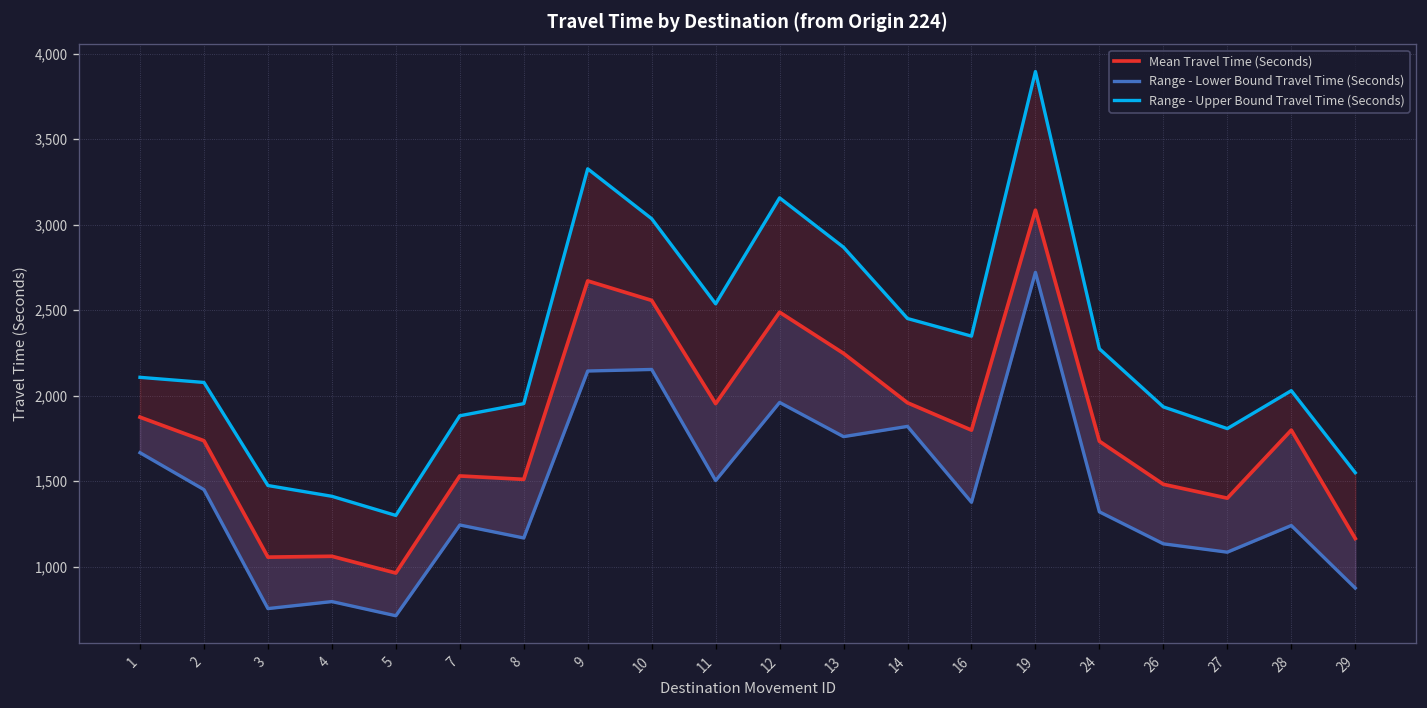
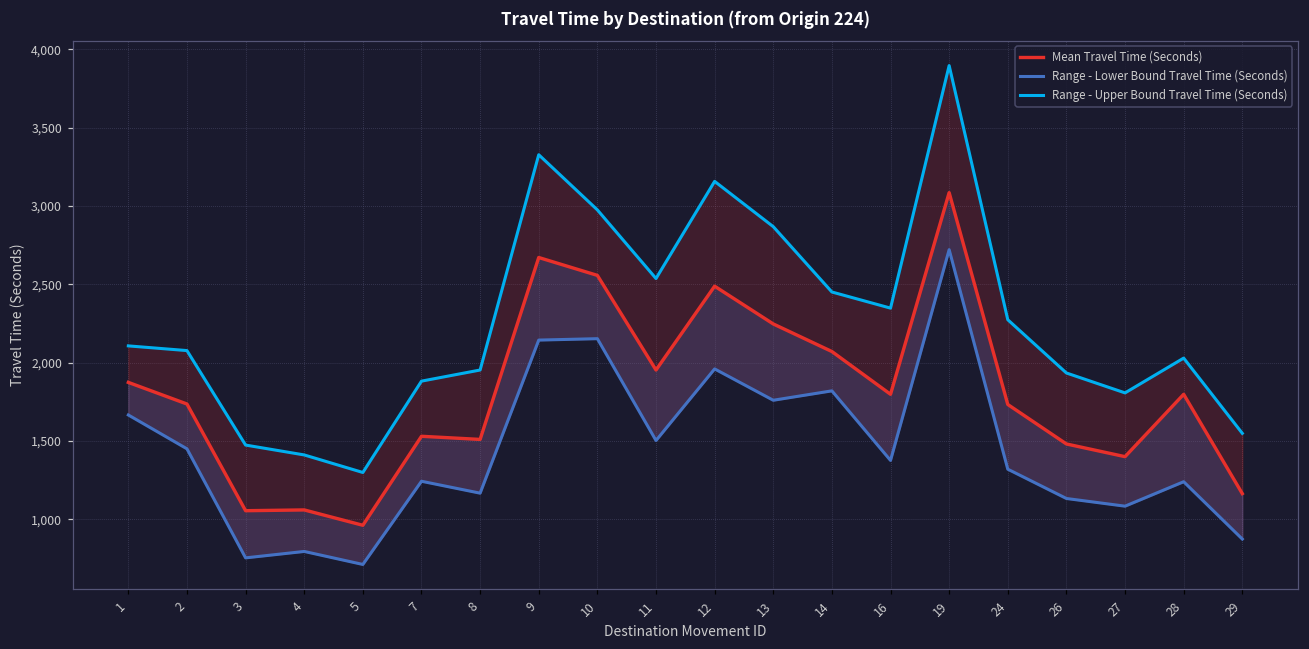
Range - Upper Bound Travel Time (Seconds), 10: 3,040 -> 2,980
Mean Travel Time (Seconds), 14: 1,960 -> 2,070
